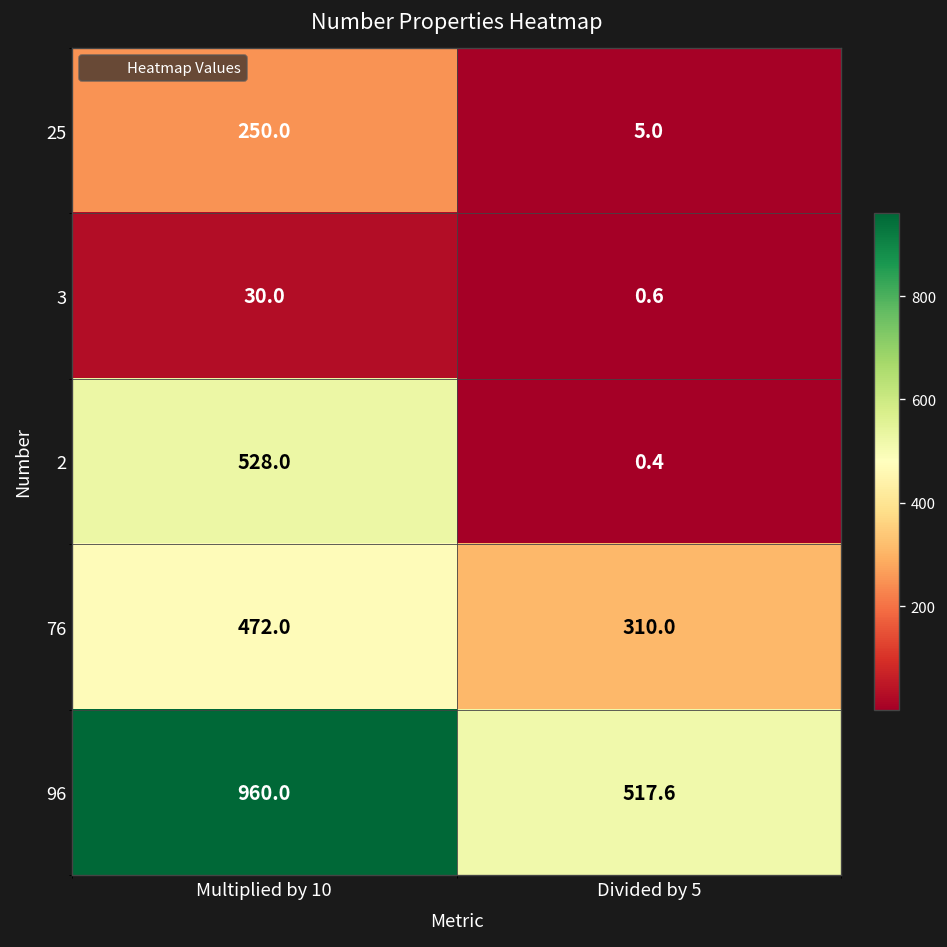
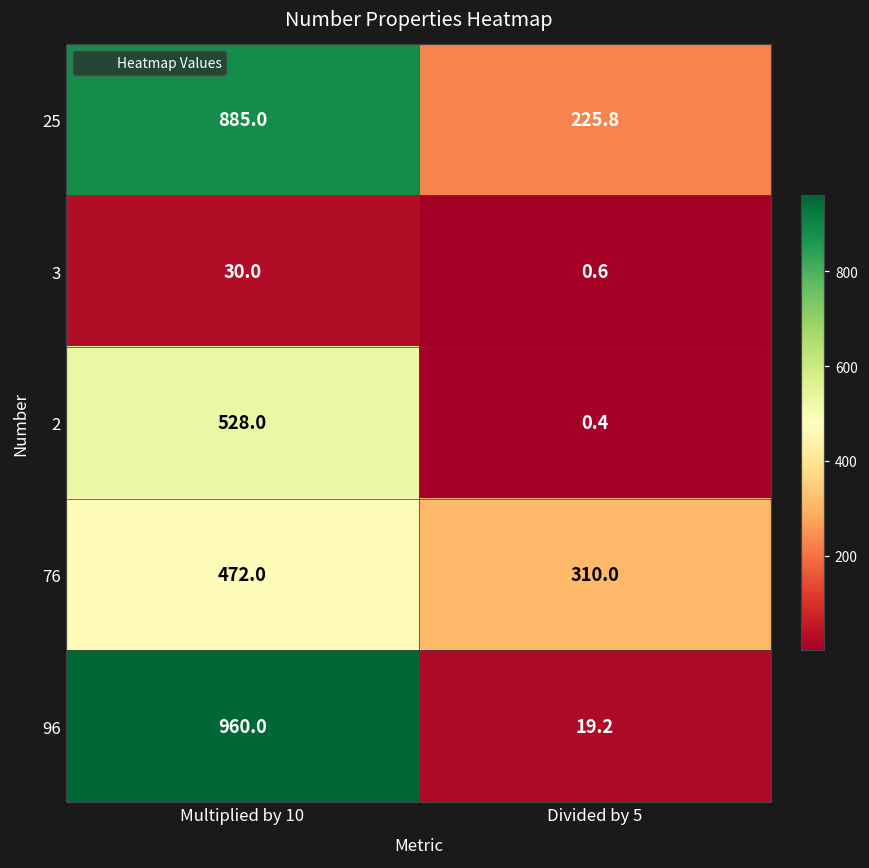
25, Multiplied by 10: 250.0 -> 885.0
25, Divided by 5: 5.0 -> 225.8
96, Divided by 5: 517.6 -> 19.2
